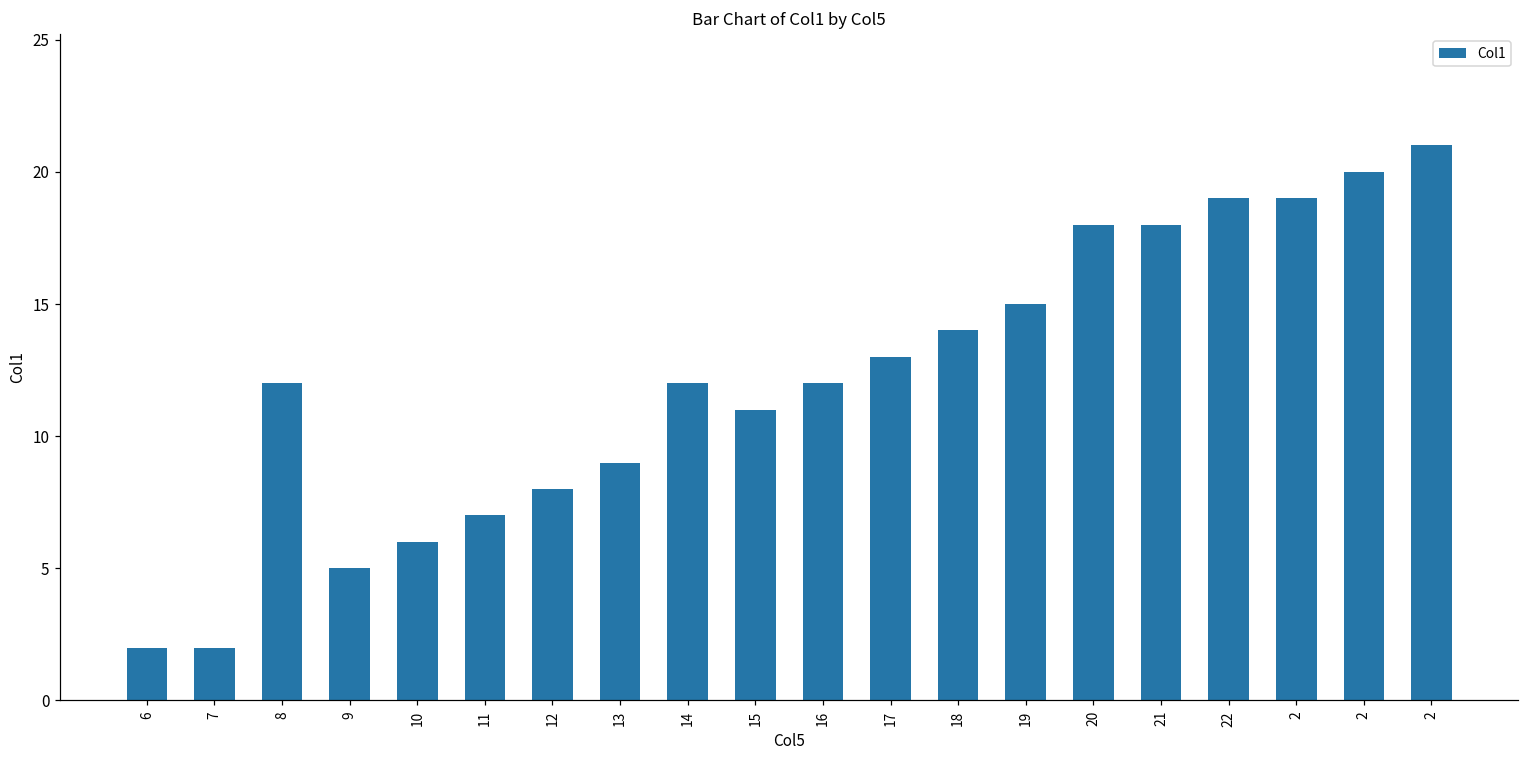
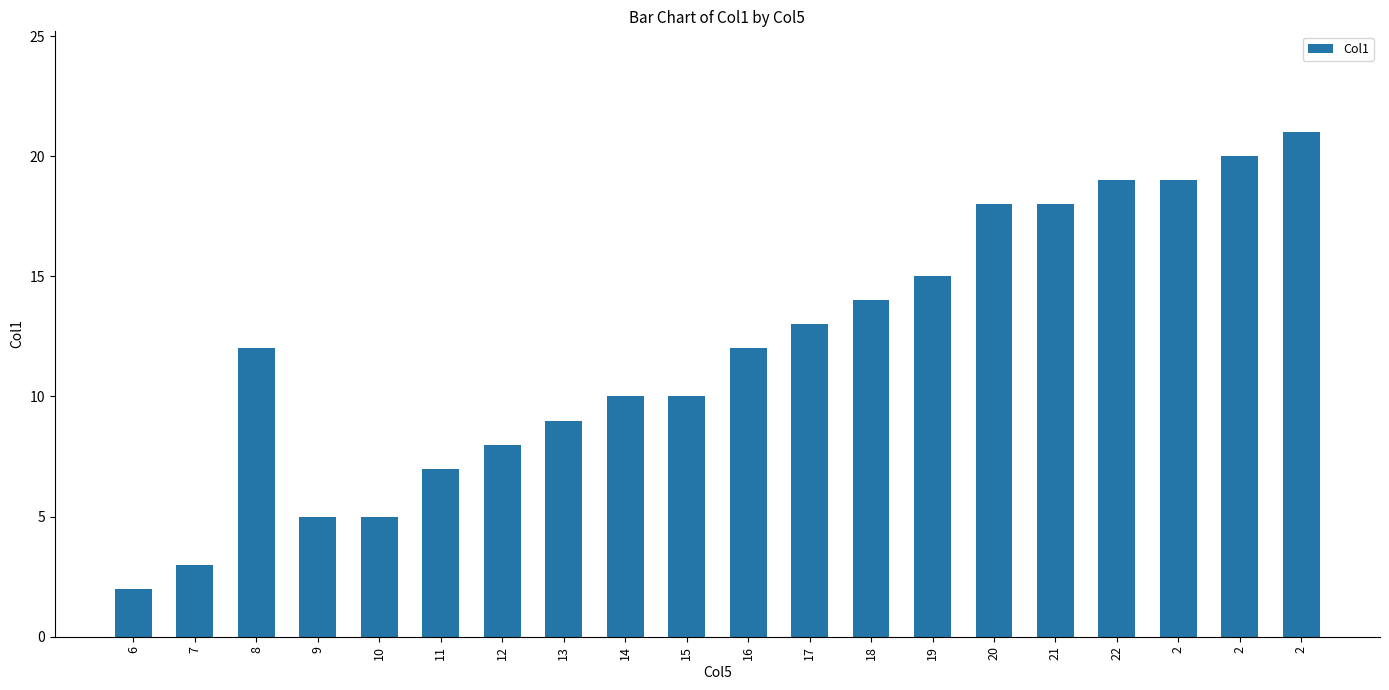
7: 2 -> 3
10: 6 -> 5
14: 12 -> 10
15: 11 -> 10
